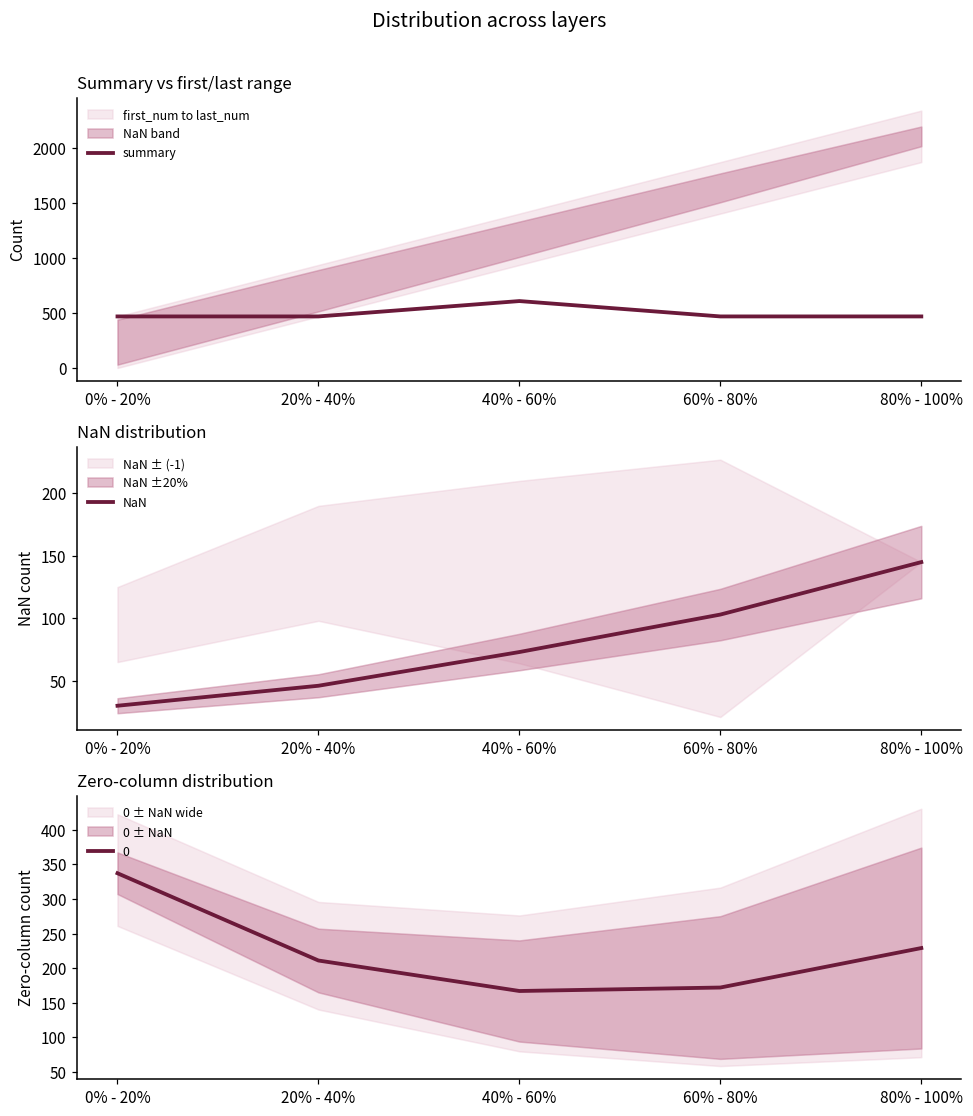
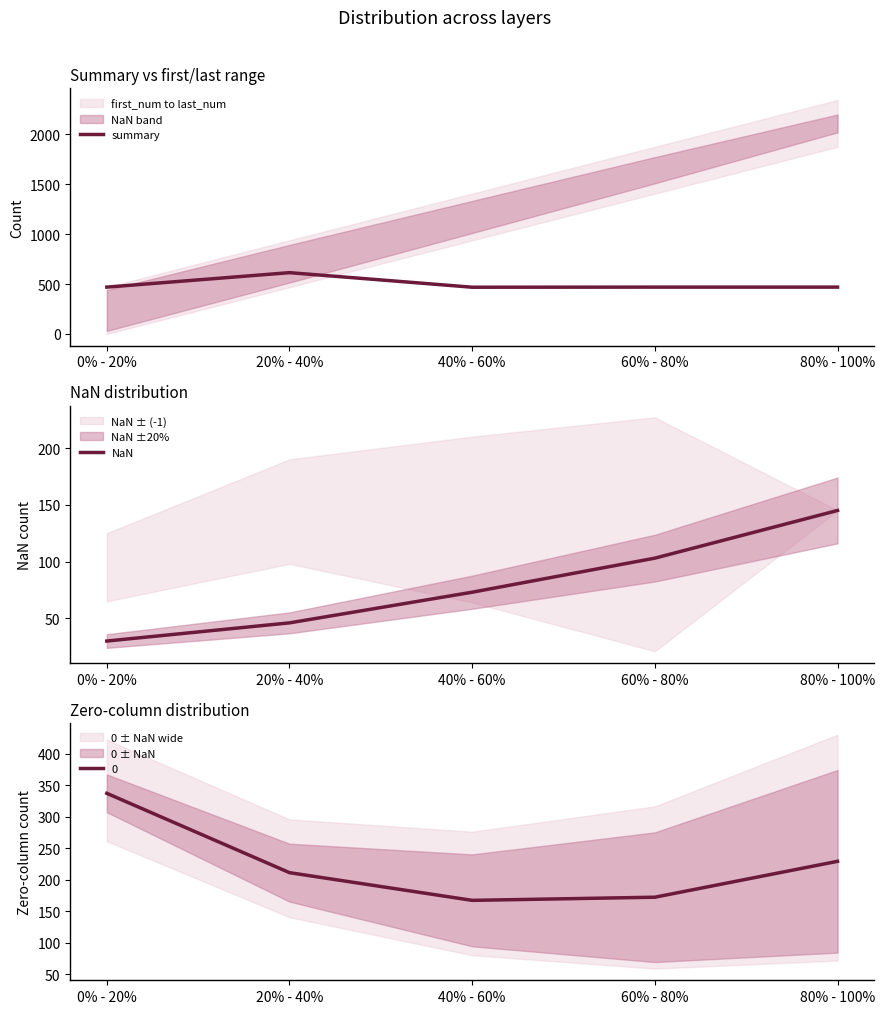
Summary vs first/last range, summary, 20% - 40%: 500 -> 600
Summary vs first/last range, summary, 40% - 60%: 600 -> 500
